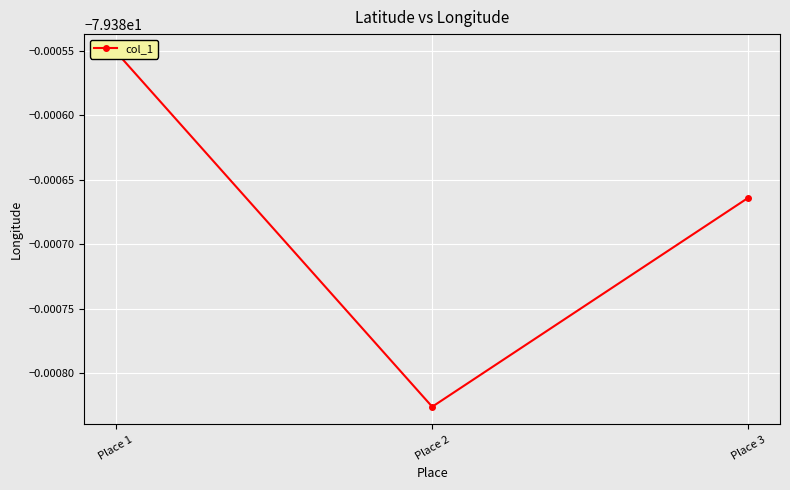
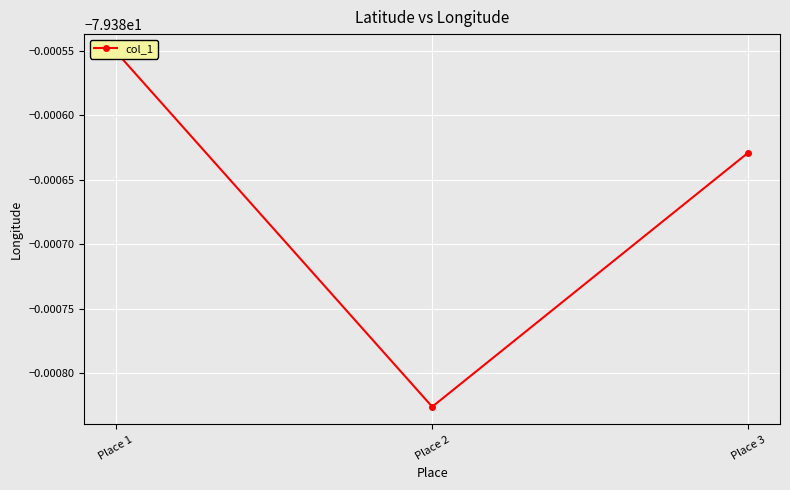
Place 3: -79.380664 -> -79.380629
